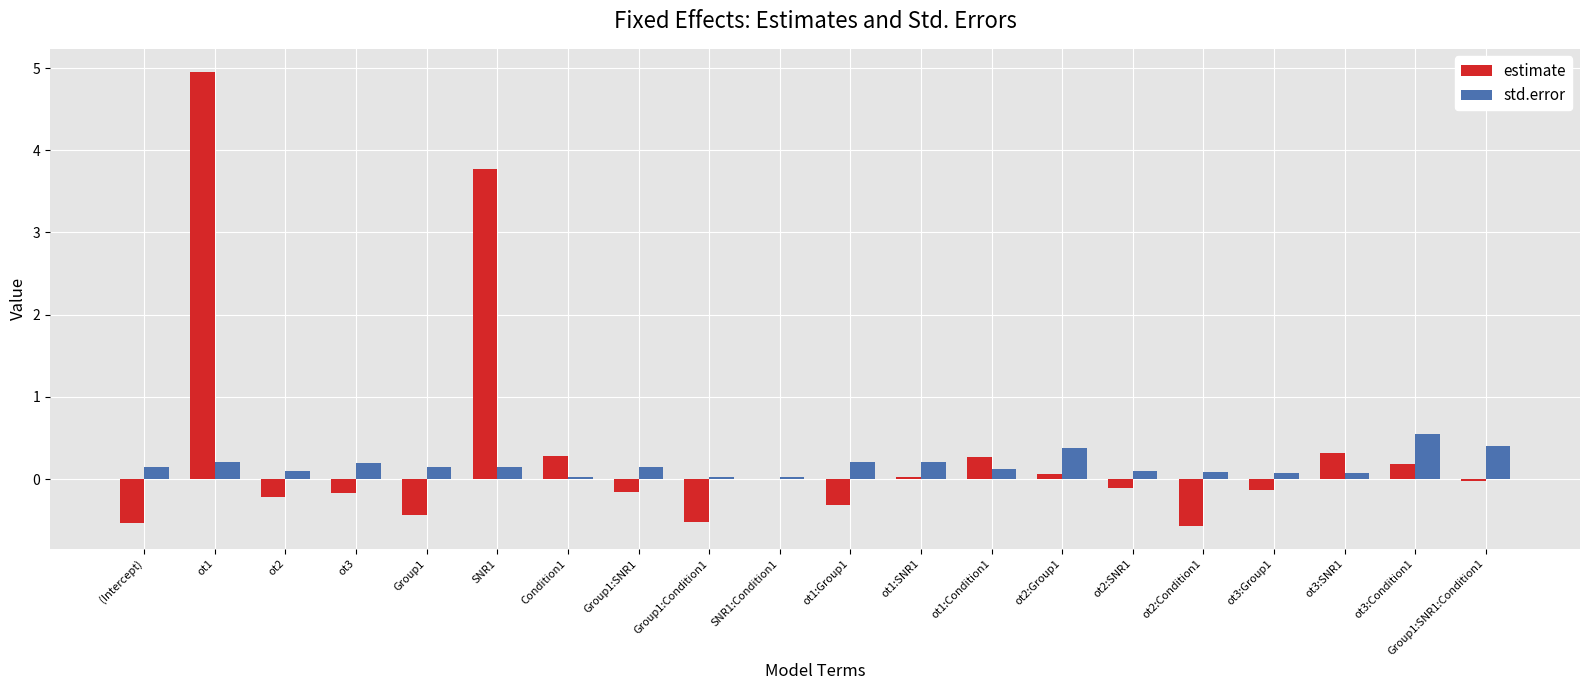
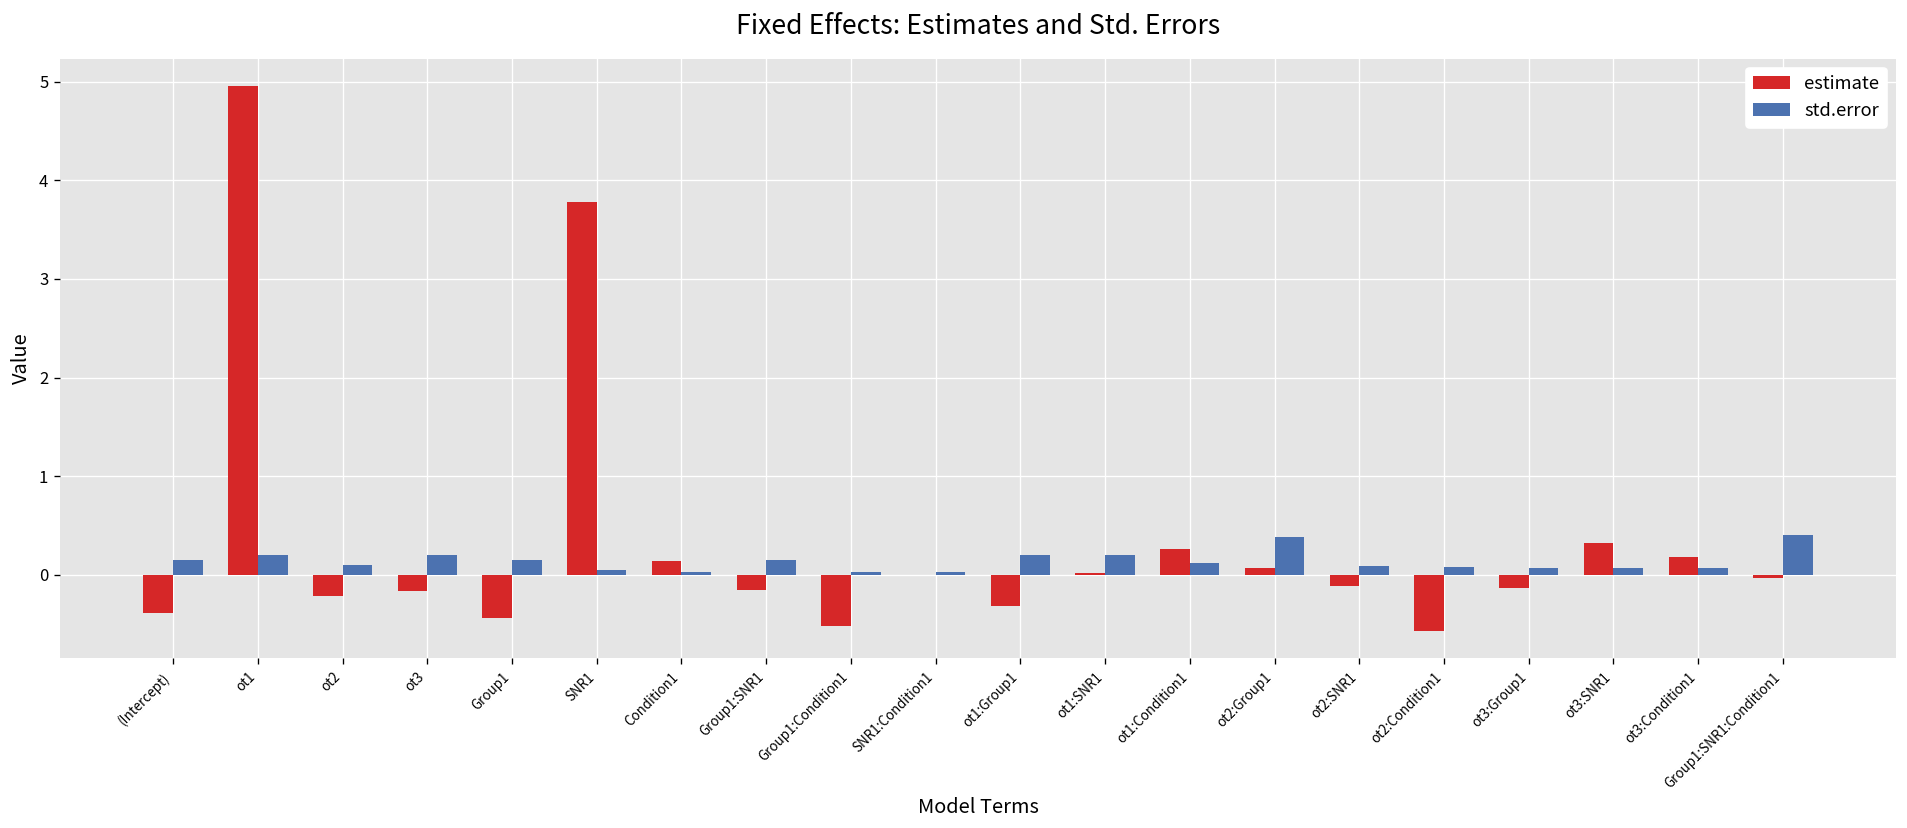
estimate, (Intercept): -0.5 -> -0.4
std.error, SNR1: 0.1 -> 0.0
estimate, Condition1: 0.3 -> 0.1
std.error, ot3:Condition1: 0.6 -> 0.1
